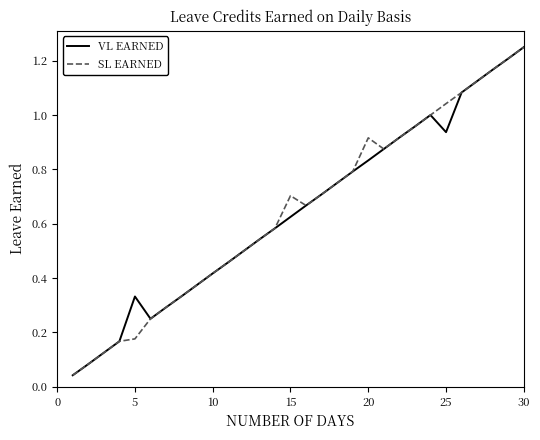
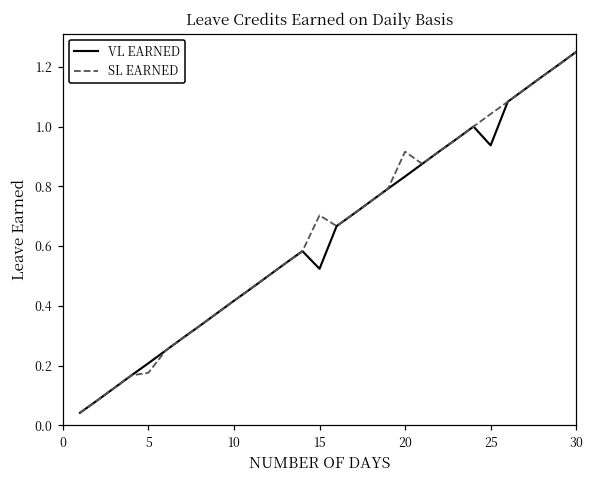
VL EARNED, 5: 0.33 -> 0.21
VL EARNED, 15: 0.63 -> 0.52
